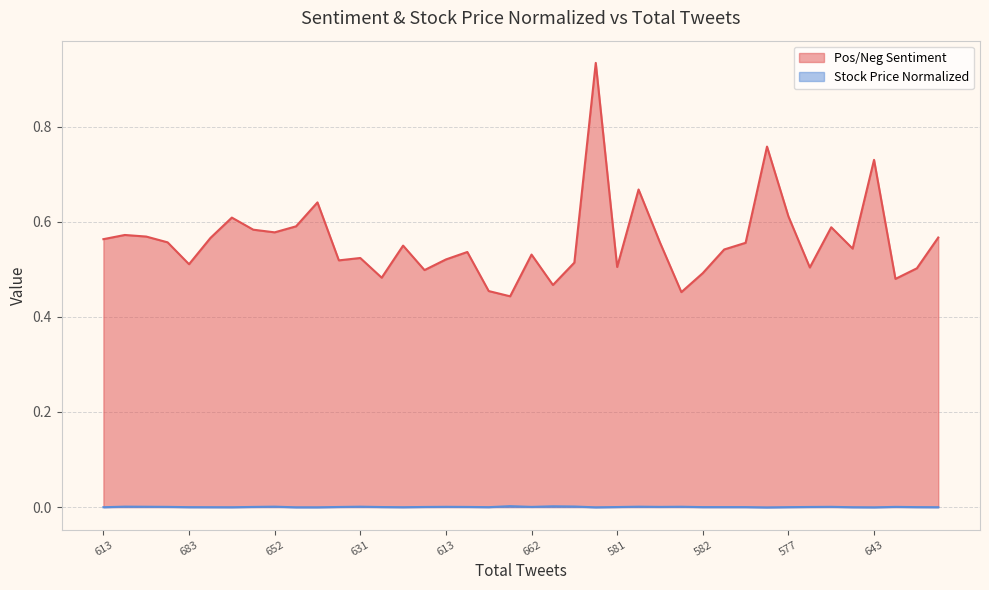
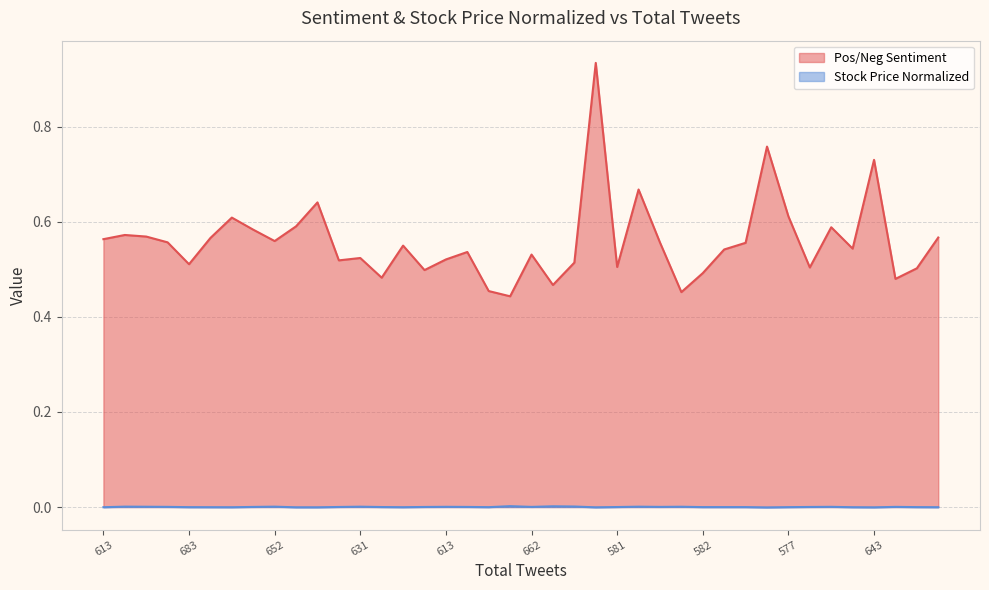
Pos/Neg Sentiment, 652: 0.58 -> 0.56
